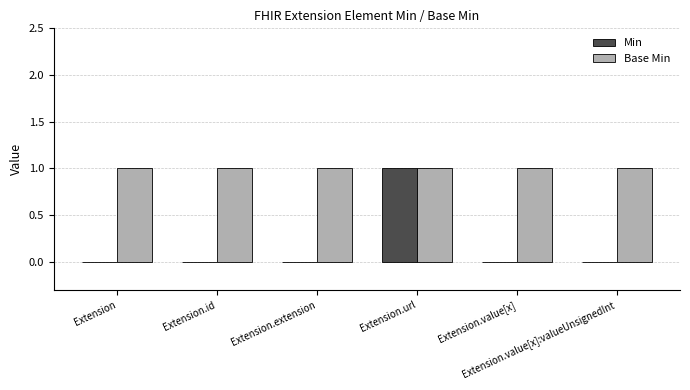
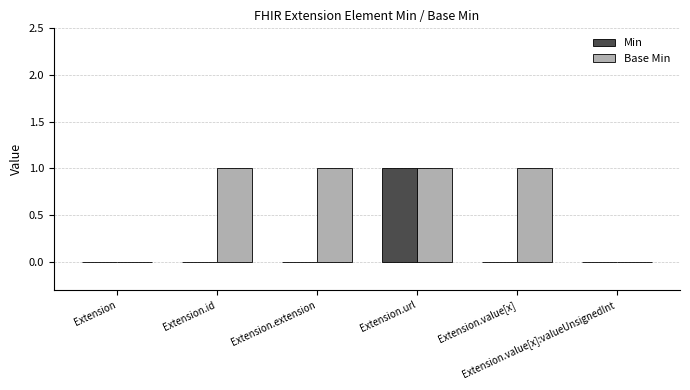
Base Min, Extension: 1 -> 0
Base Min, Extension.value[x]:valueUnsignedInt: 1 -> 0
